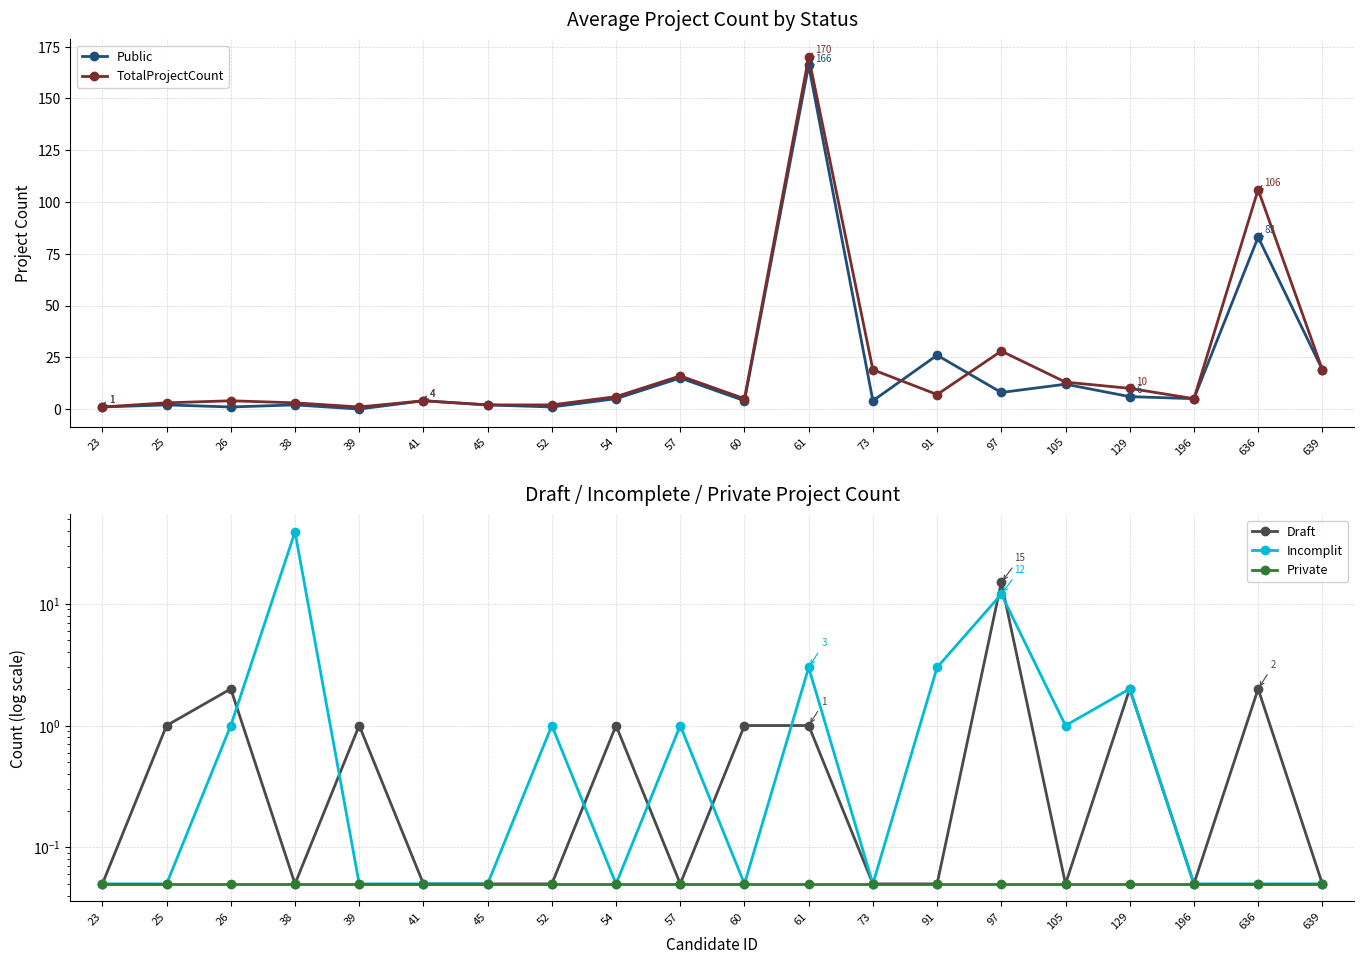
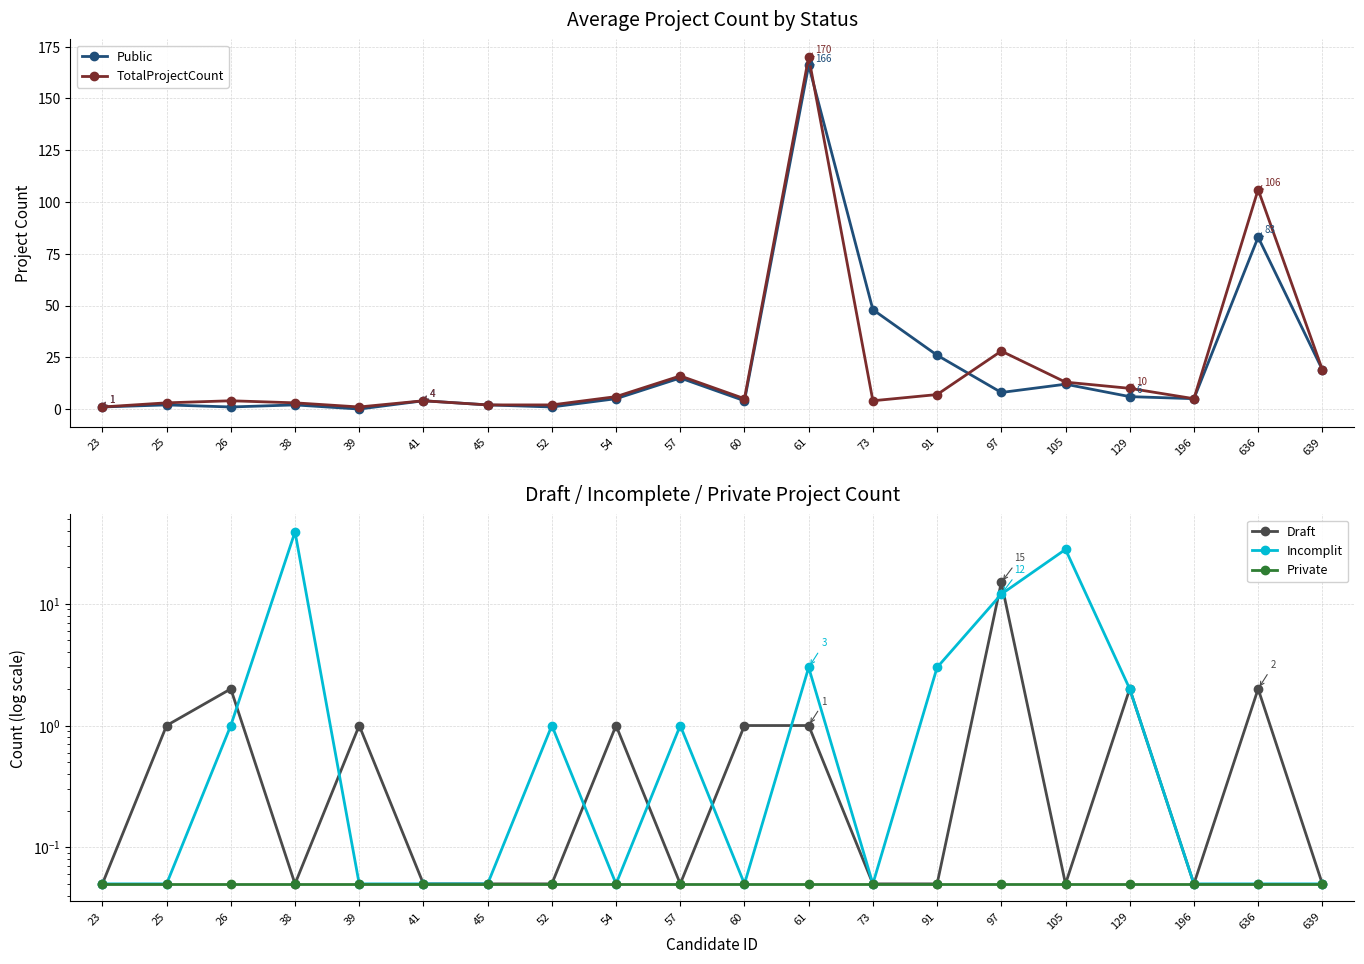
Average Project Count by Status, Public, 73: 4 -> 48
Average Project Count by Status, TotalProjectCount, 73: 19 -> 4
Draft / Incomplete / Private Project Count, Incomplit, 105: 1 -> 28
